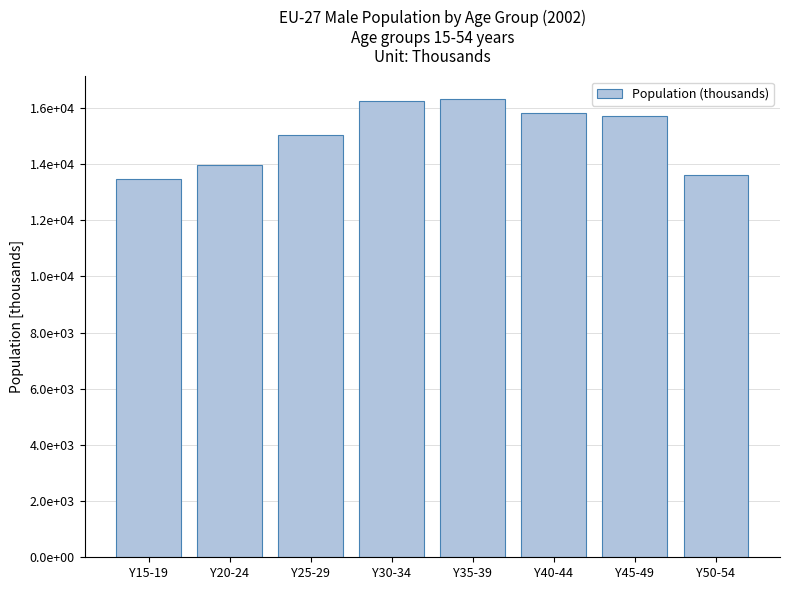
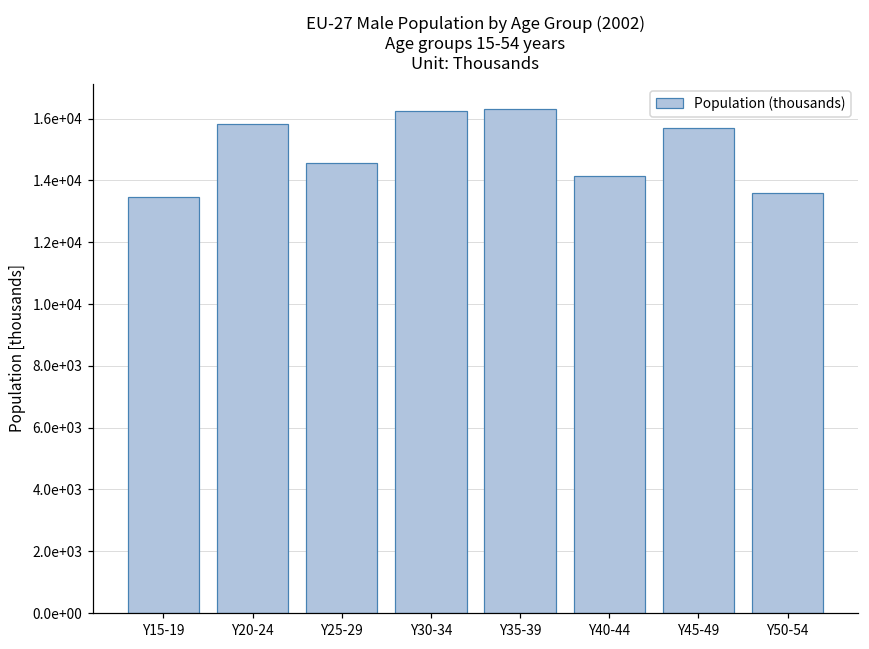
Y20-24: 14000 -> 15800
Y25-29: 15000 -> 14600
Y40-44: 15800 -> 14100
